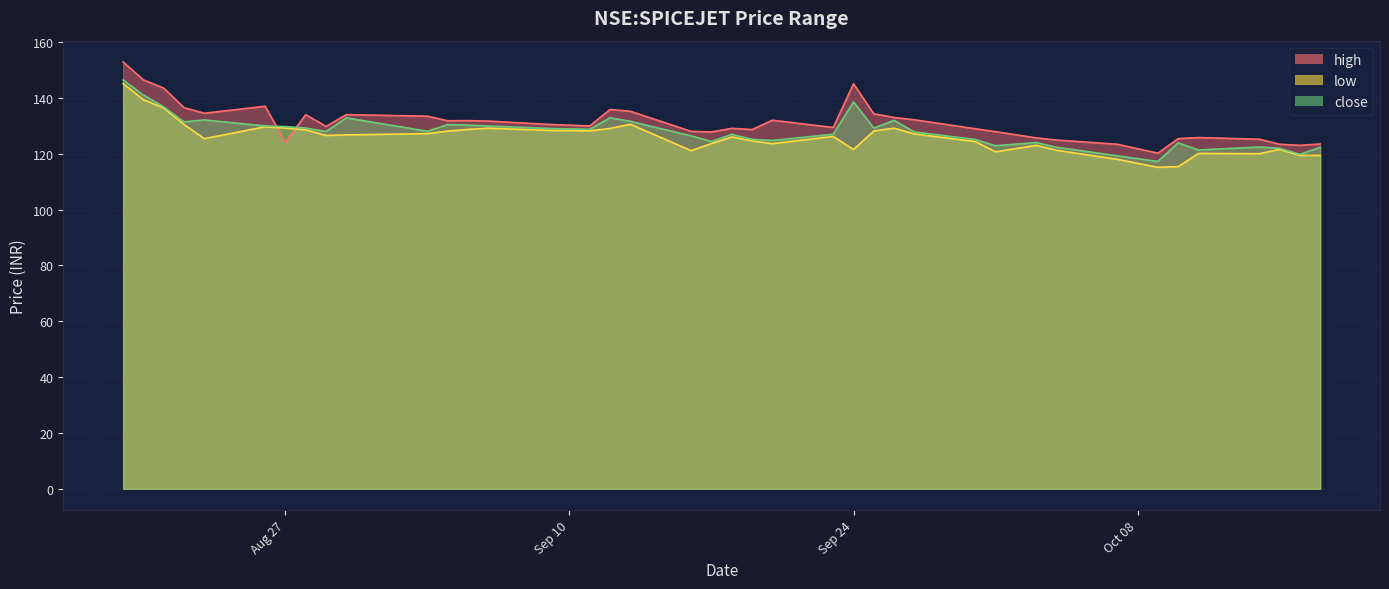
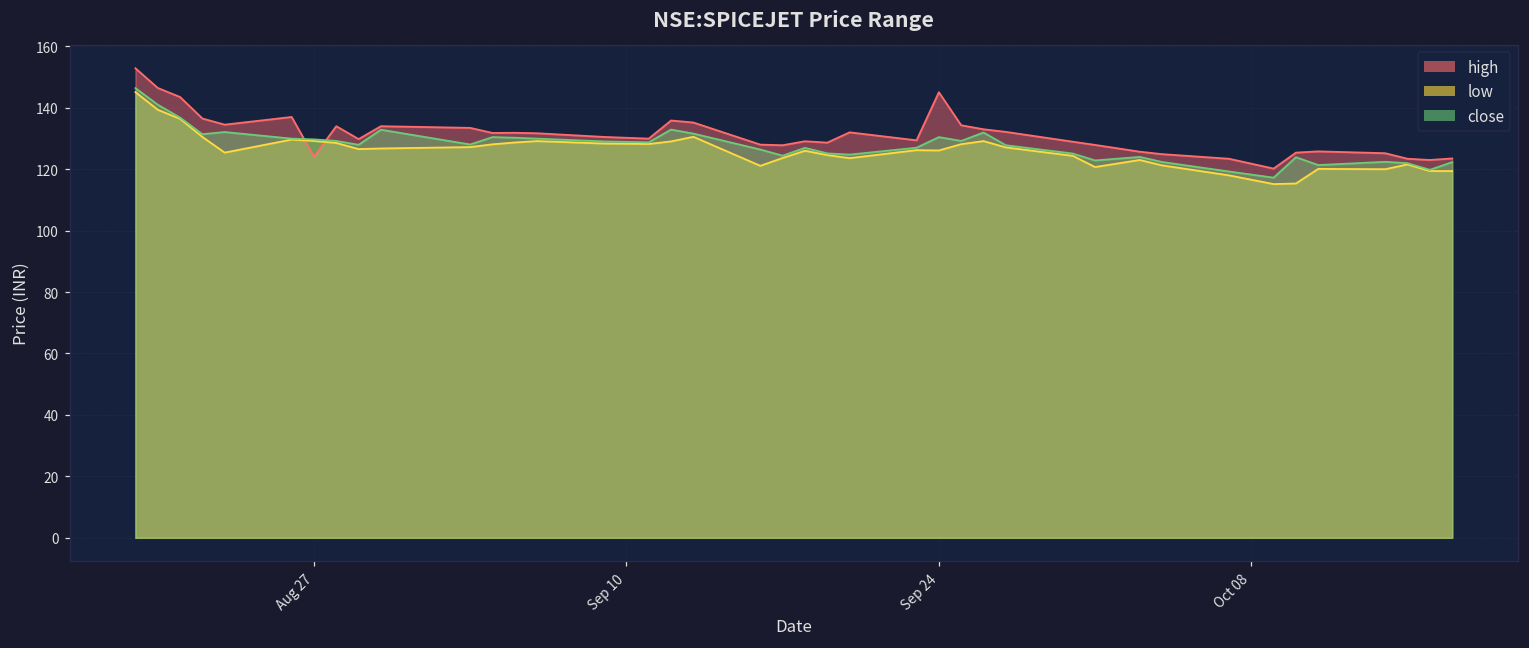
low, Sep 24: 122 -> 126
close, Sep 24: 139 -> 130
